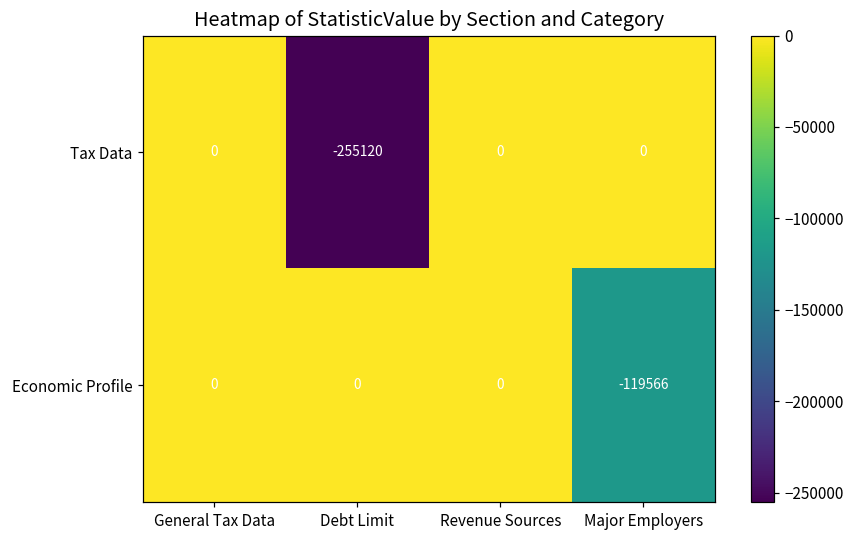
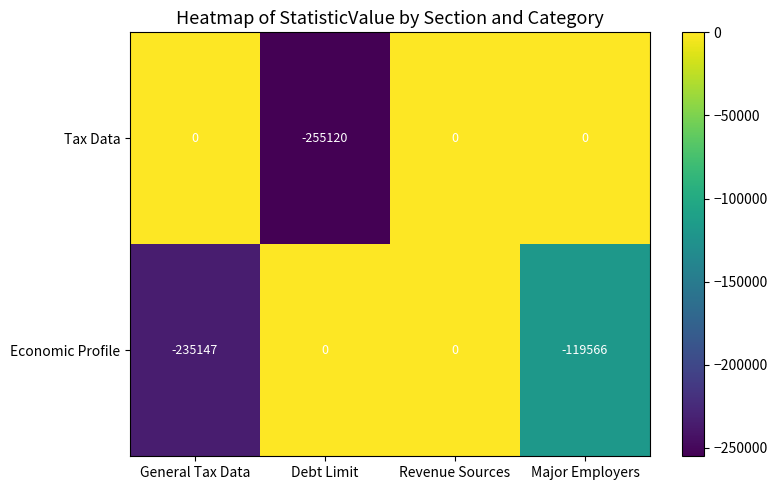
Economic Profile, General Tax Data: 0 -> -235147
